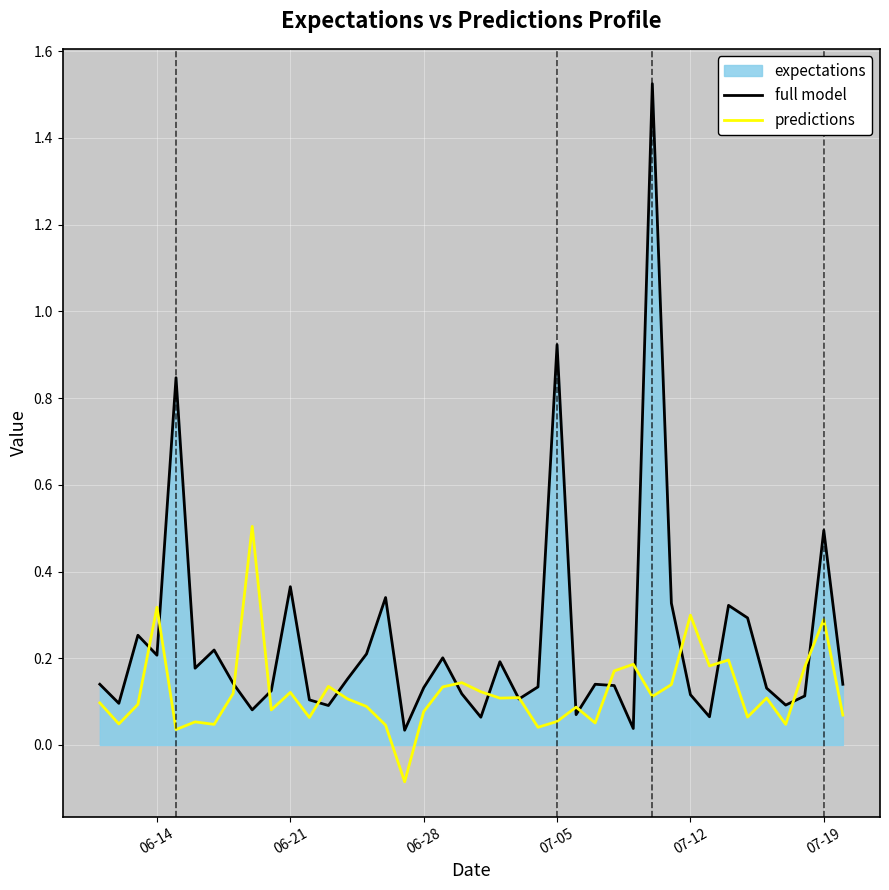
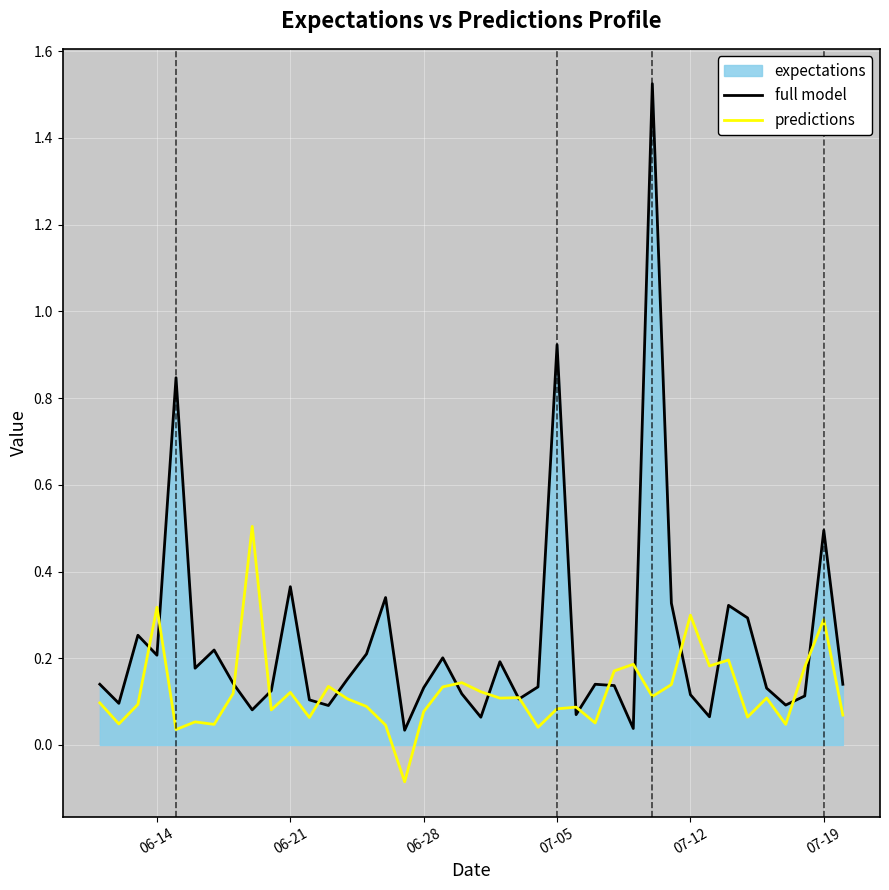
predictions, 07-05: 0.05 -> 0.08
